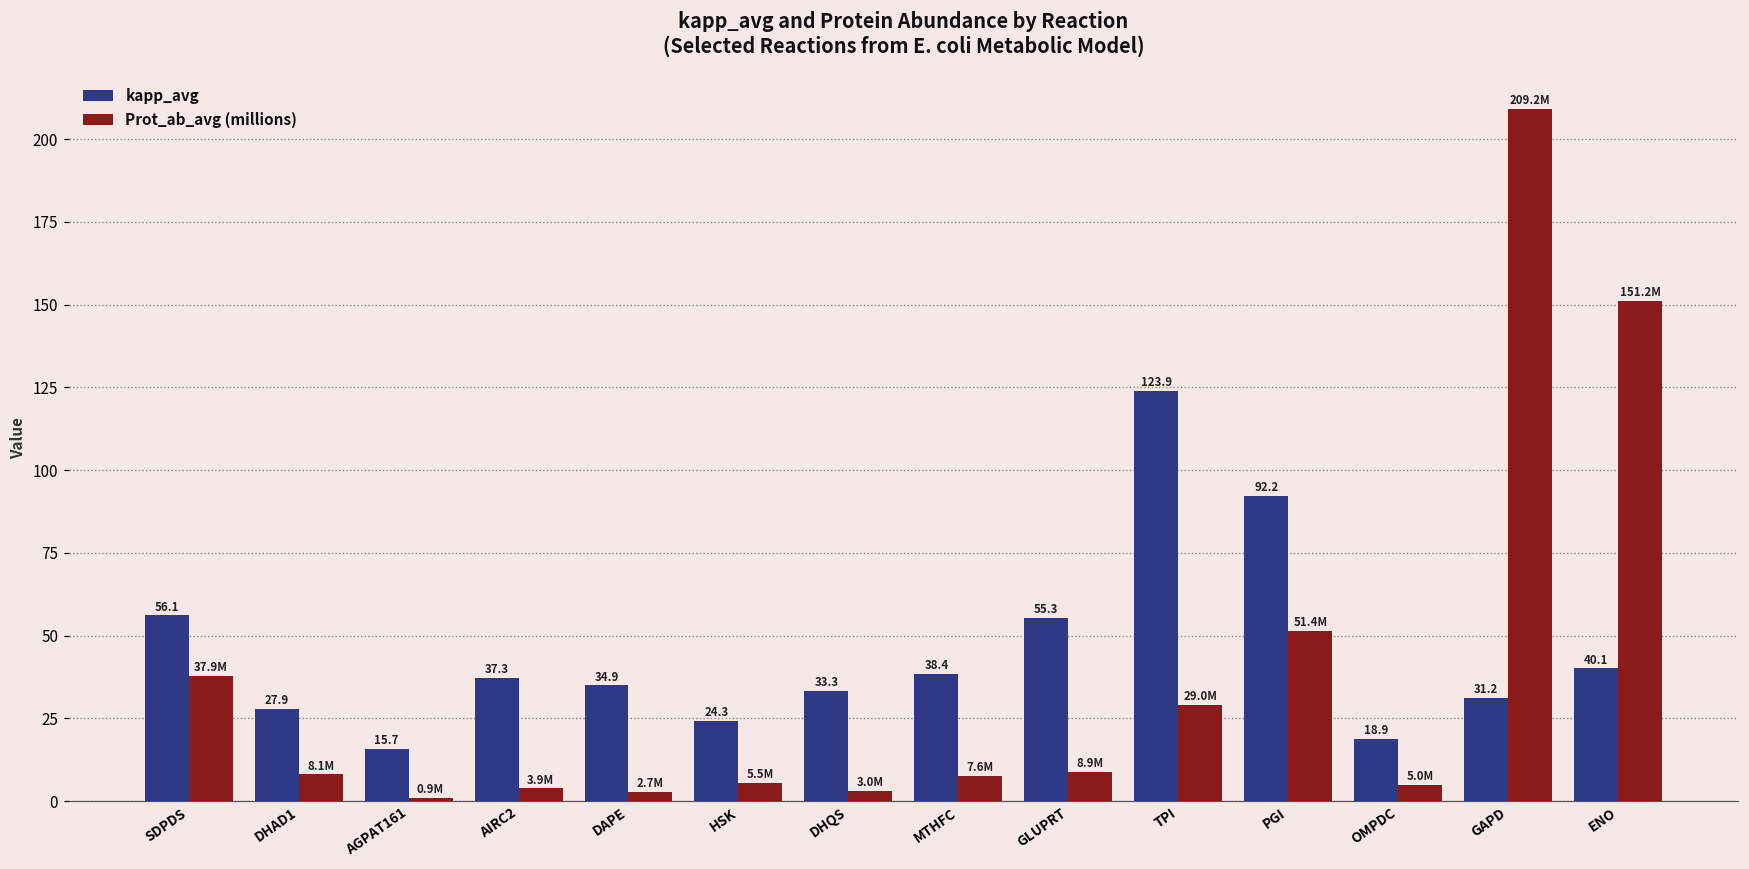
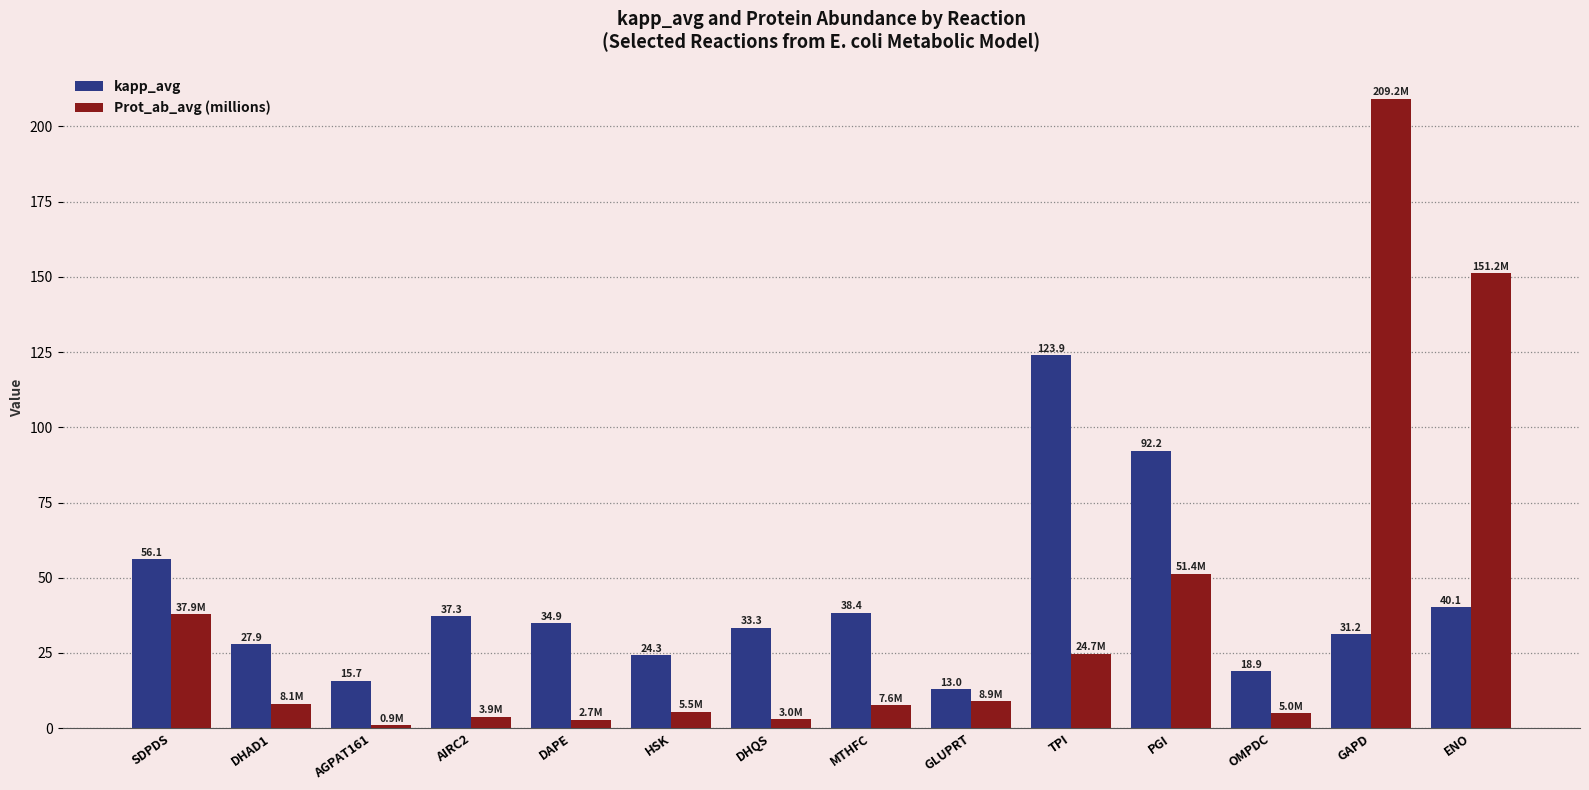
kapp_avg, GLUPRT: 55.3 -> 13.0
Prot_ab_avg (millions), TPI: 29.0M -> 24.7M
